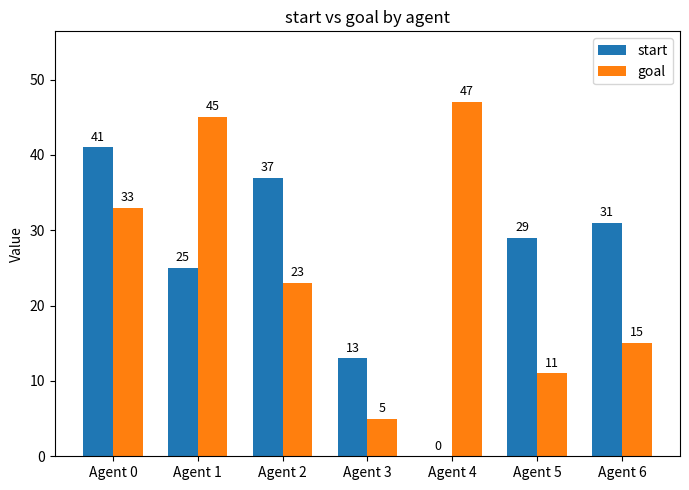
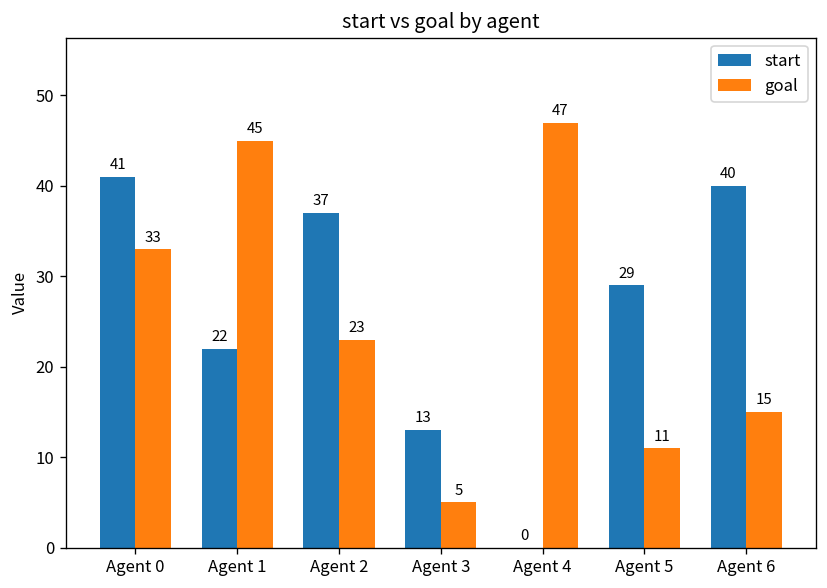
start, Agent 1: 25 -> 22
start, Agent 6: 31 -> 40
